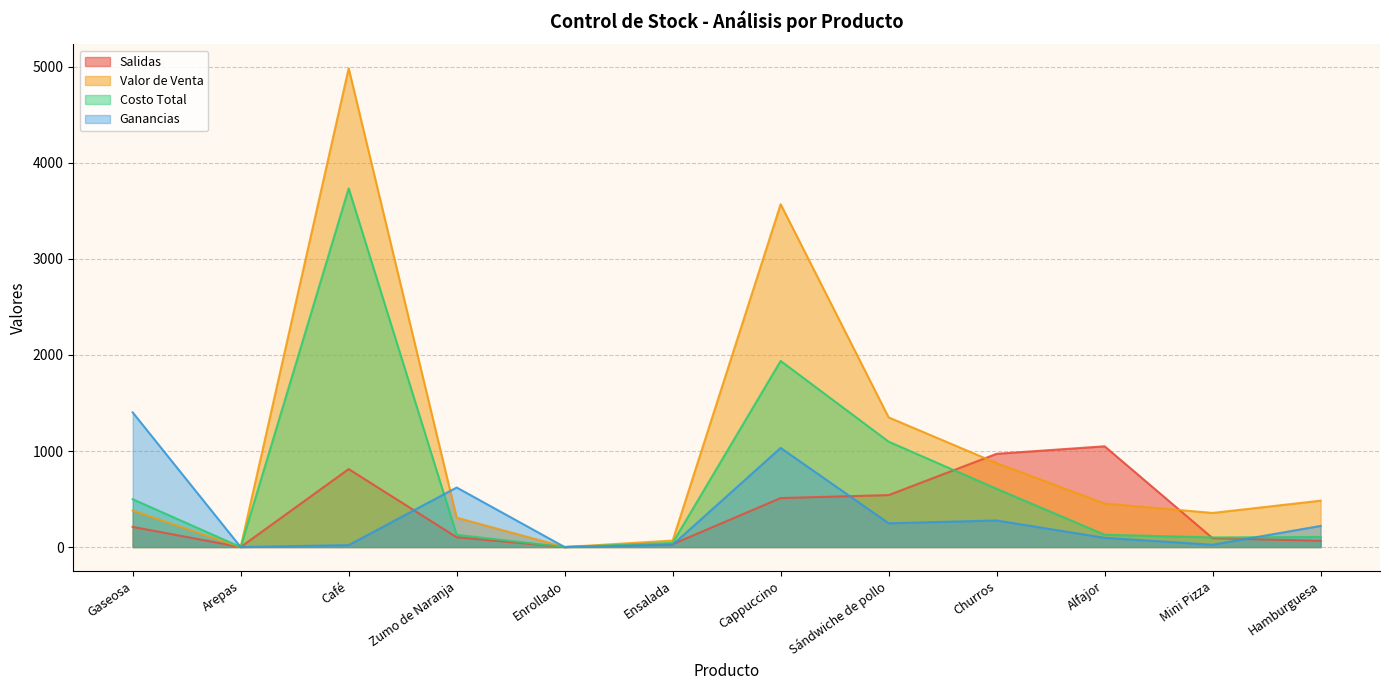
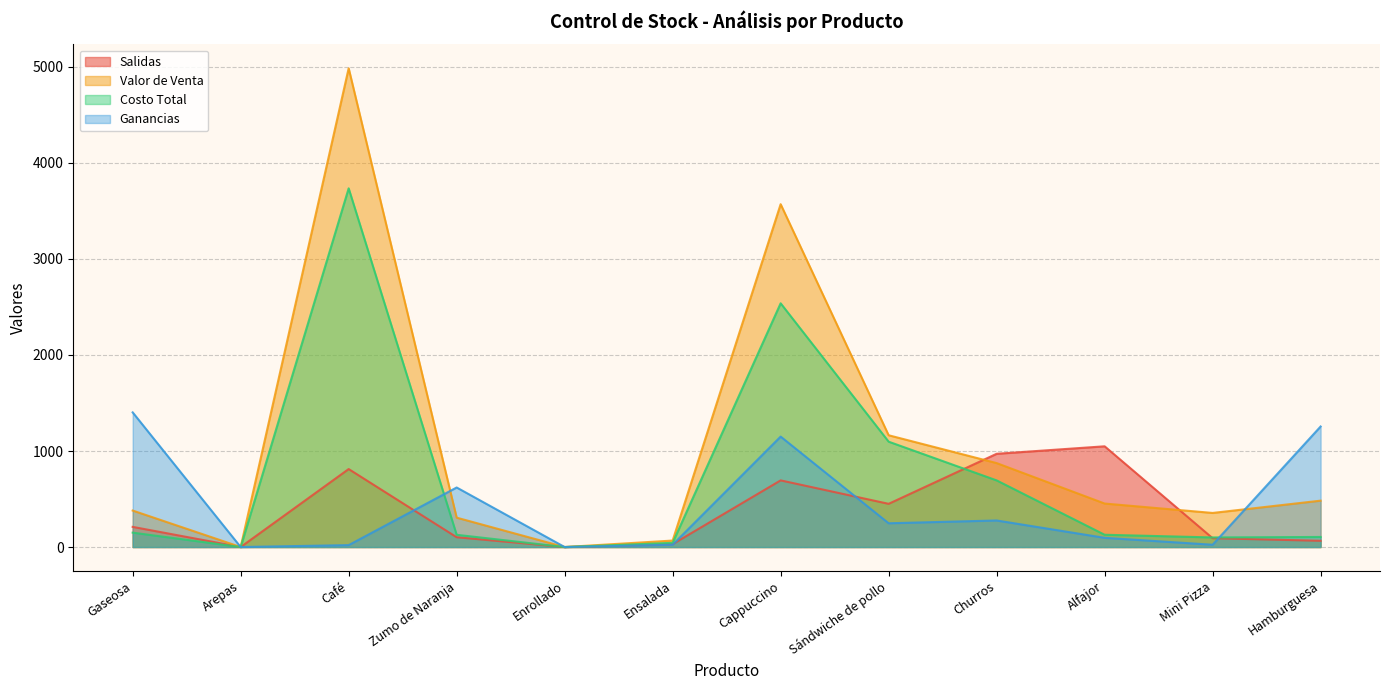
Costo Total, Gaseosa: 500 -> 200
Salidas, Cappuccino: 500 -> 700
Costo Total, Cappuccino: 1900 -> 2500
Ganancias, Cappuccino: 1000 -> 1200
Salidas, Sándwiche de pollo: 540 -> 450
Valor de Venta, Sándwiche de pollo: 1400 -> 1200
Costo Total, Churros: 600 -> 700
Ganancias, Hamburguesa: 200 -> 1300
